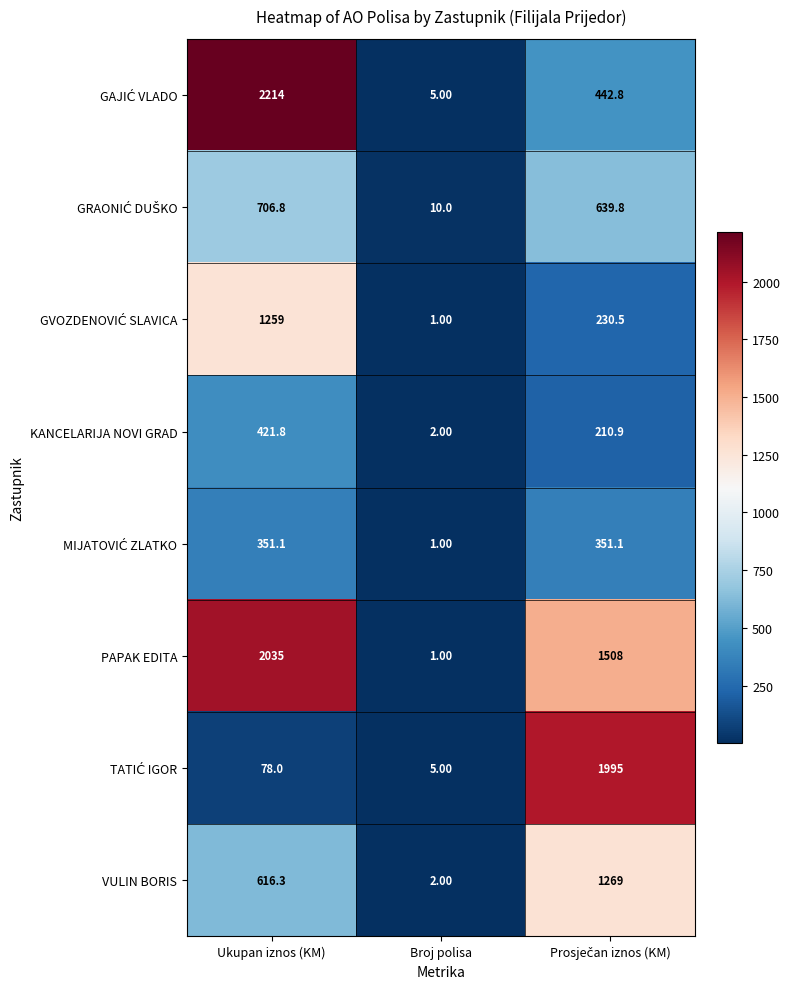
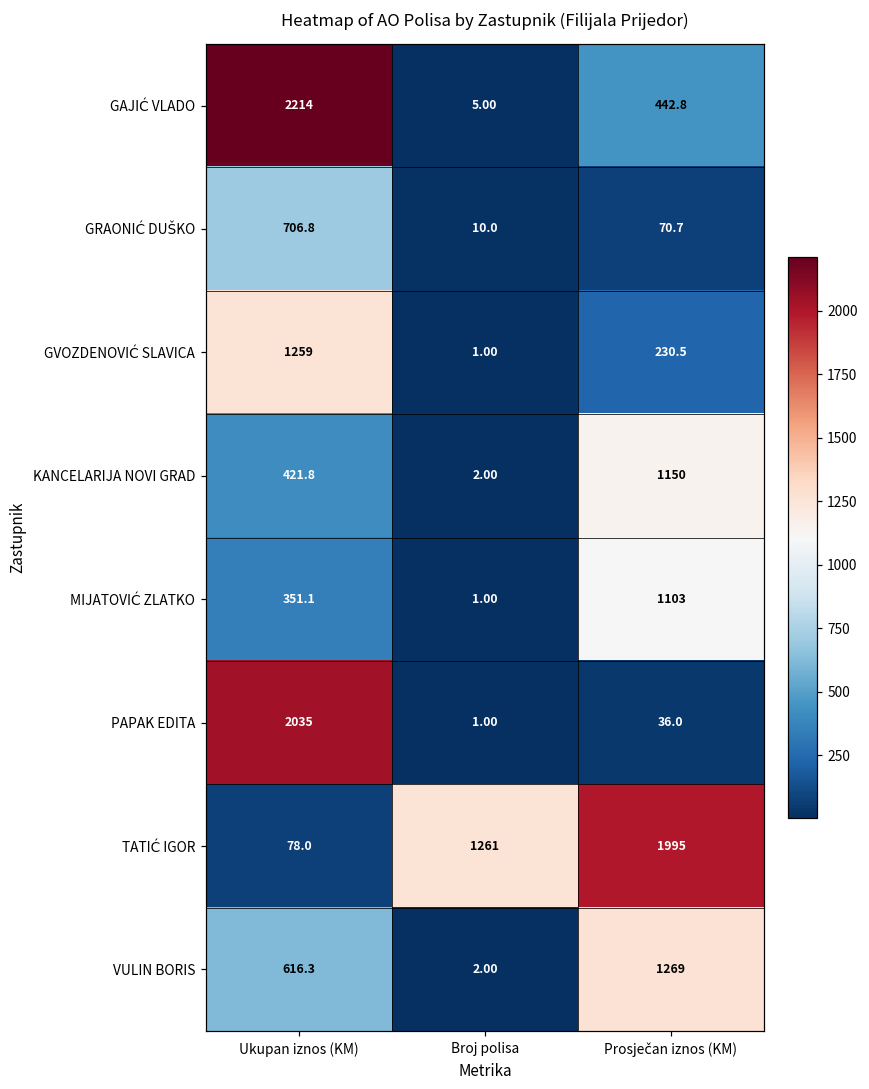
GRAONIĆ DUŠKO, Prosječan iznos (KM): 639.8 -> 70.7
KANCELARIJA NOVI GRAD, Prosječan iznos (KM): 210.9 -> 1150
MIJATOVIĆ ZLATKO, Prosječan iznos (KM): 351.1 -> 1103
PAPAK EDITA, Prosječan iznos (KM): 1508 -> 36.0
TATIĆ IGOR, Broj polisa: 5.00 -> 1261
